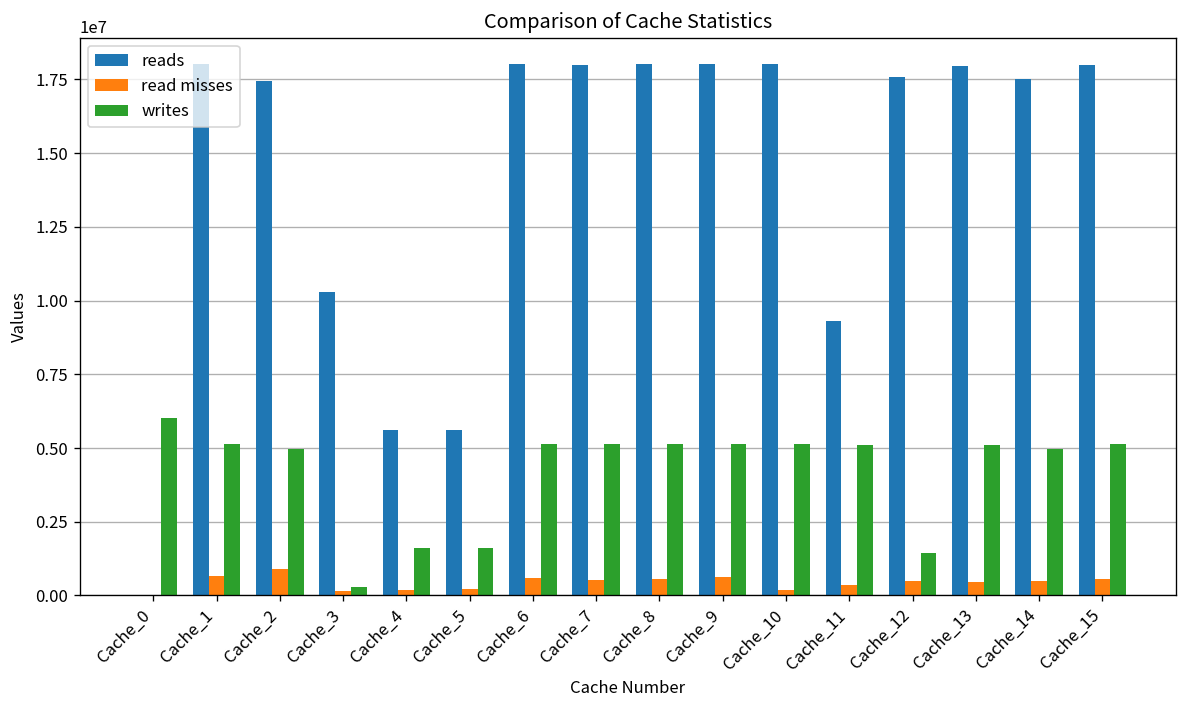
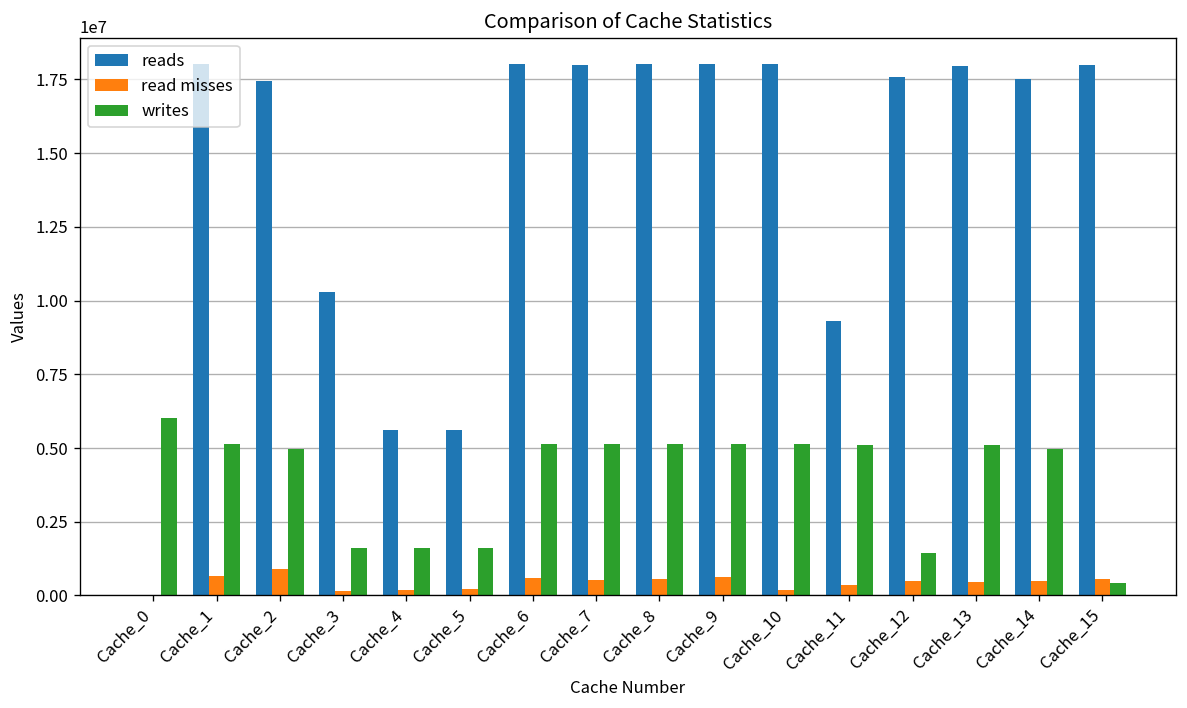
writes, Cache_3: 300000 -> 1600000
writes, Cache_15: 5100000 -> 400000
